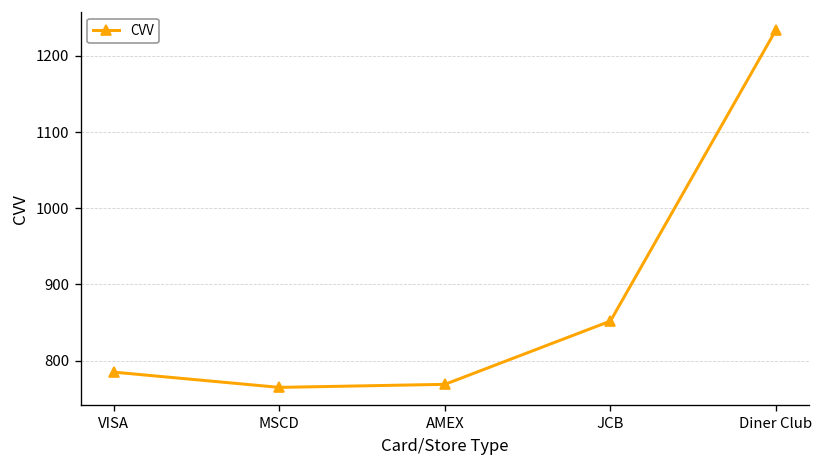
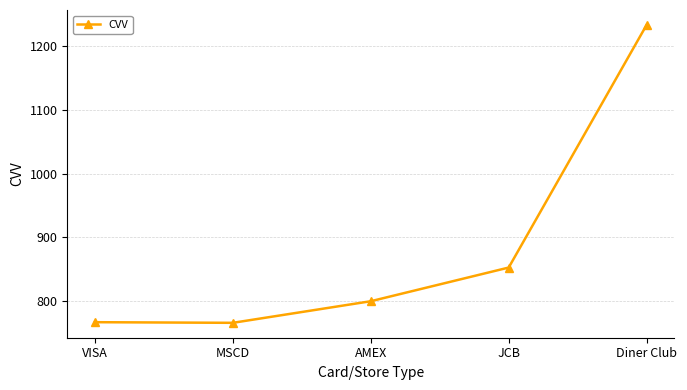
VISA: 790 -> 770
AMEX: 770 -> 800
